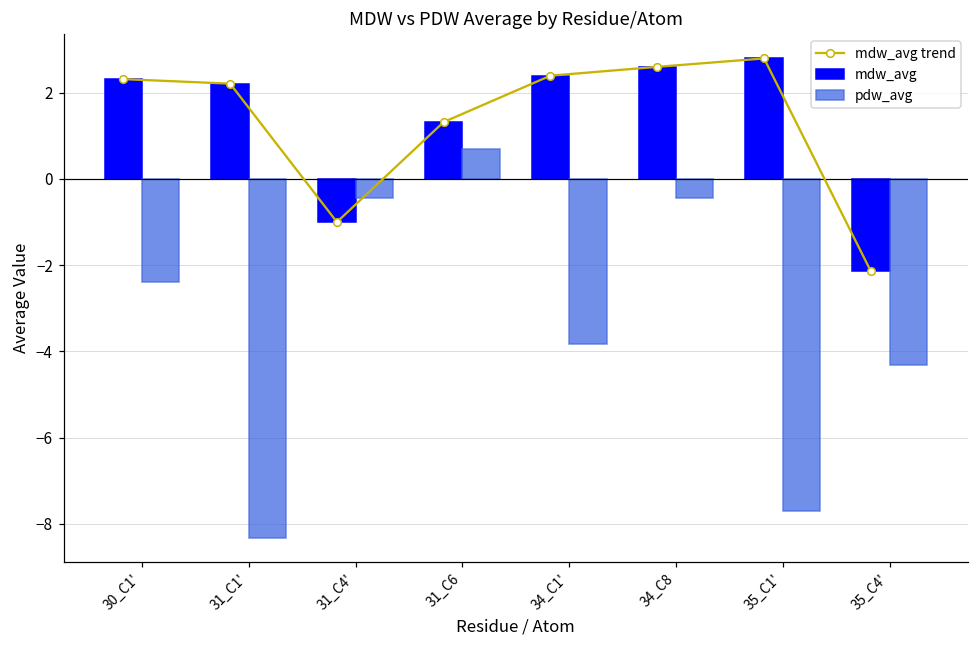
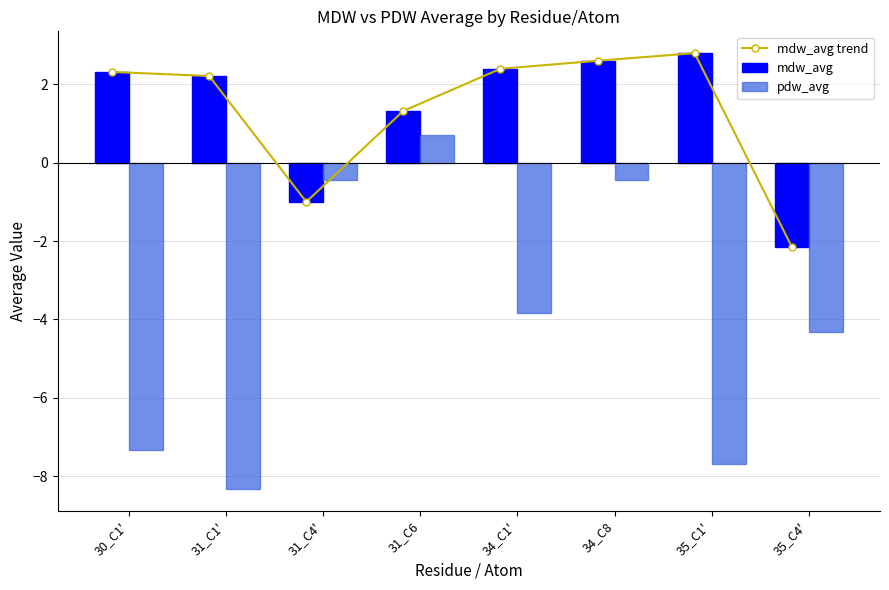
pdw_avg, 30_C1': -2.4 -> -7.3
